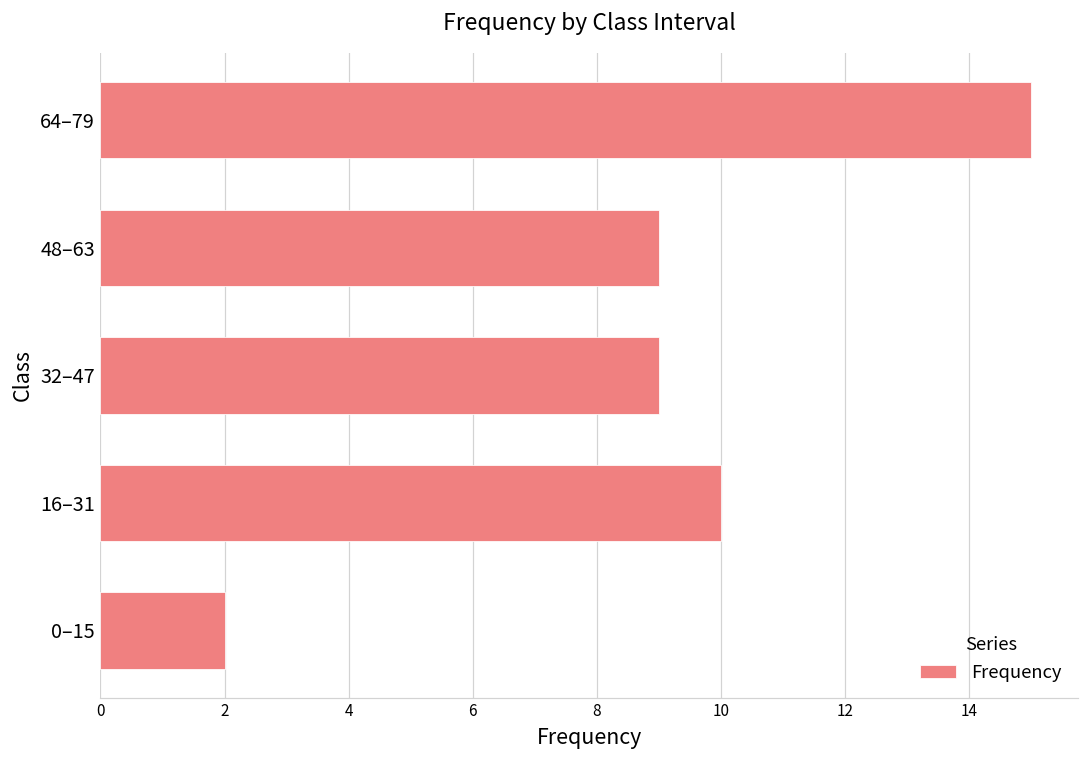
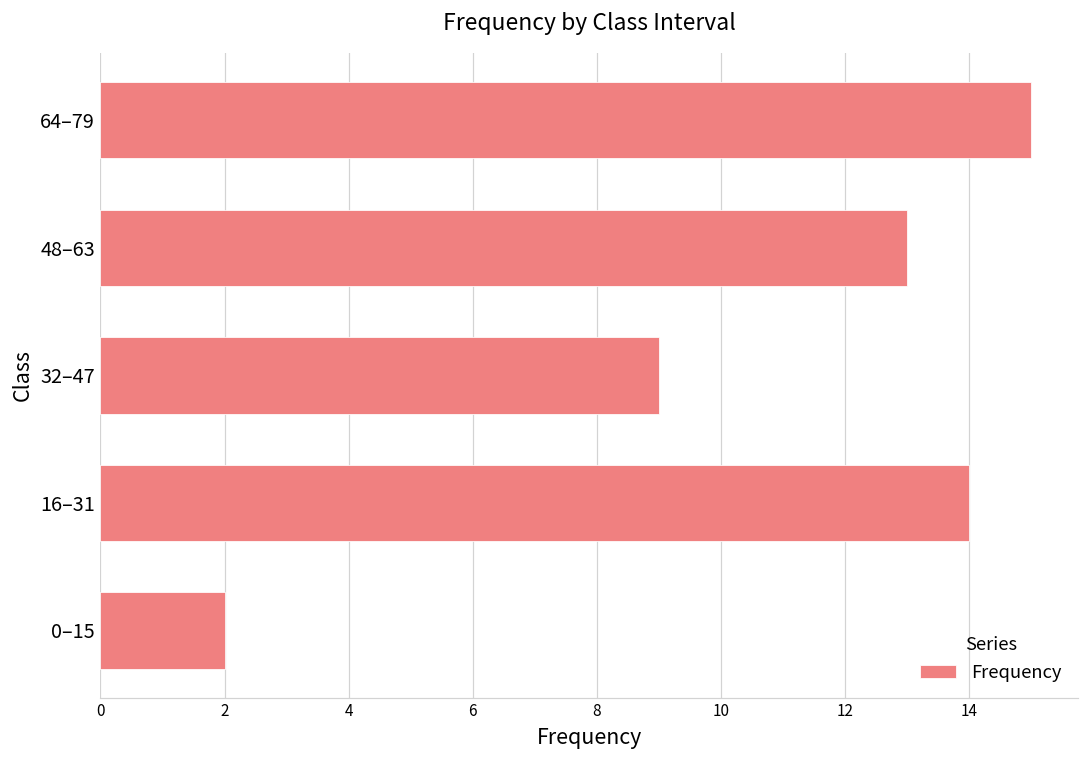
48–63: 9 -> 13
16–31: 10 -> 14
